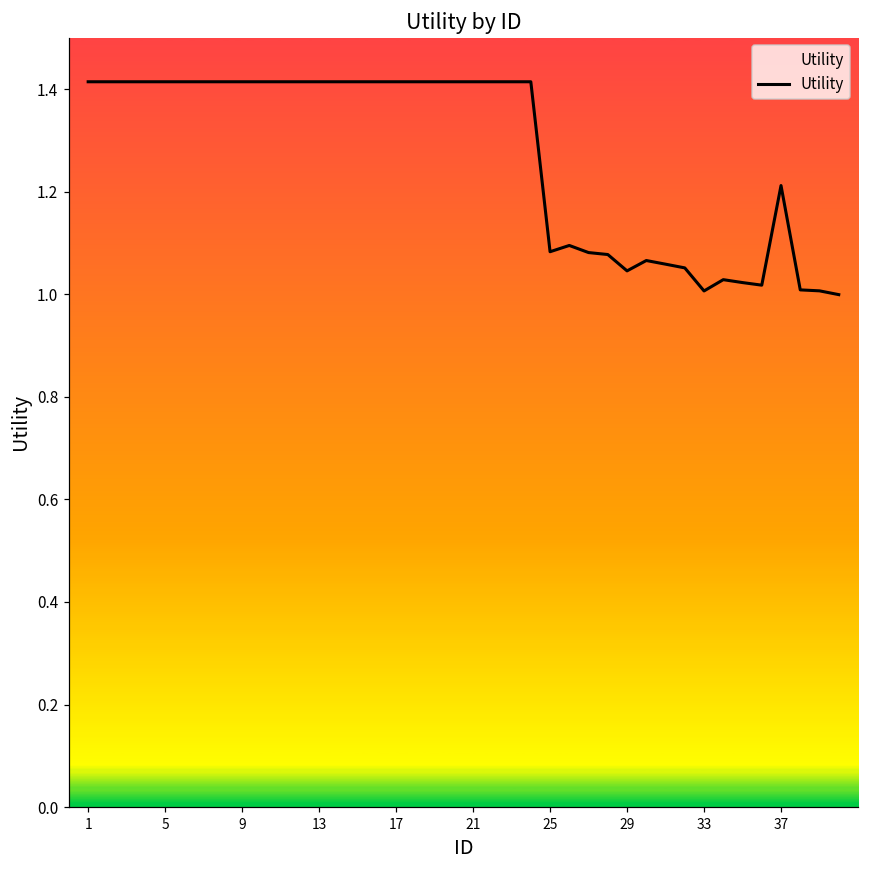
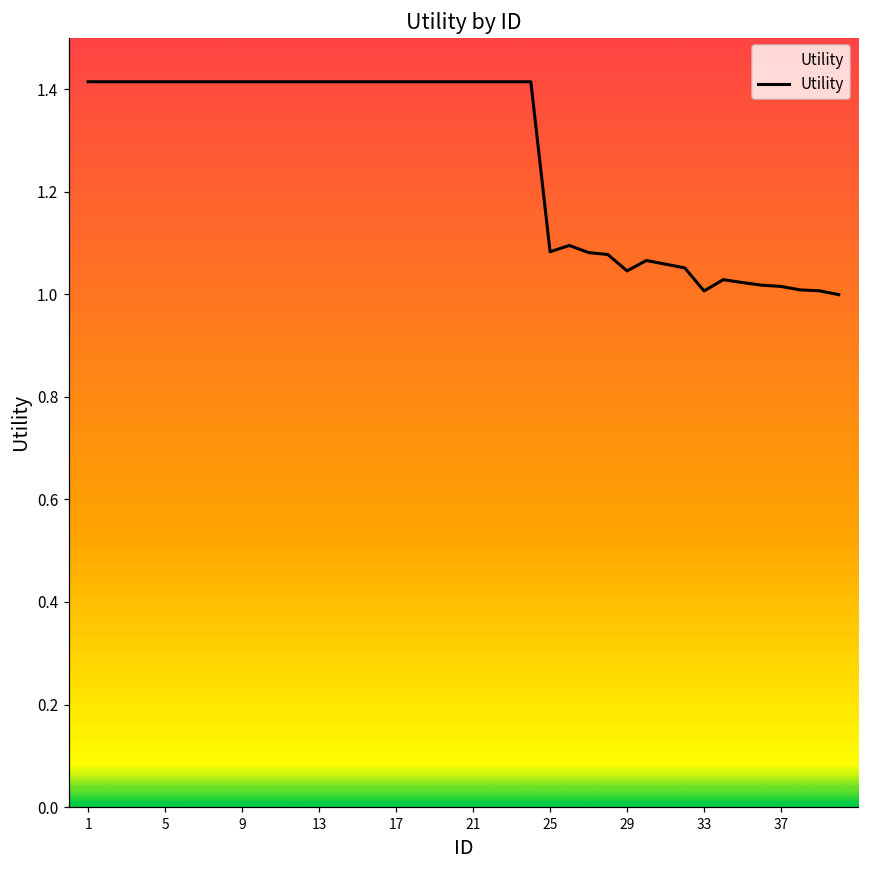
37: 1.21 -> 1.02
